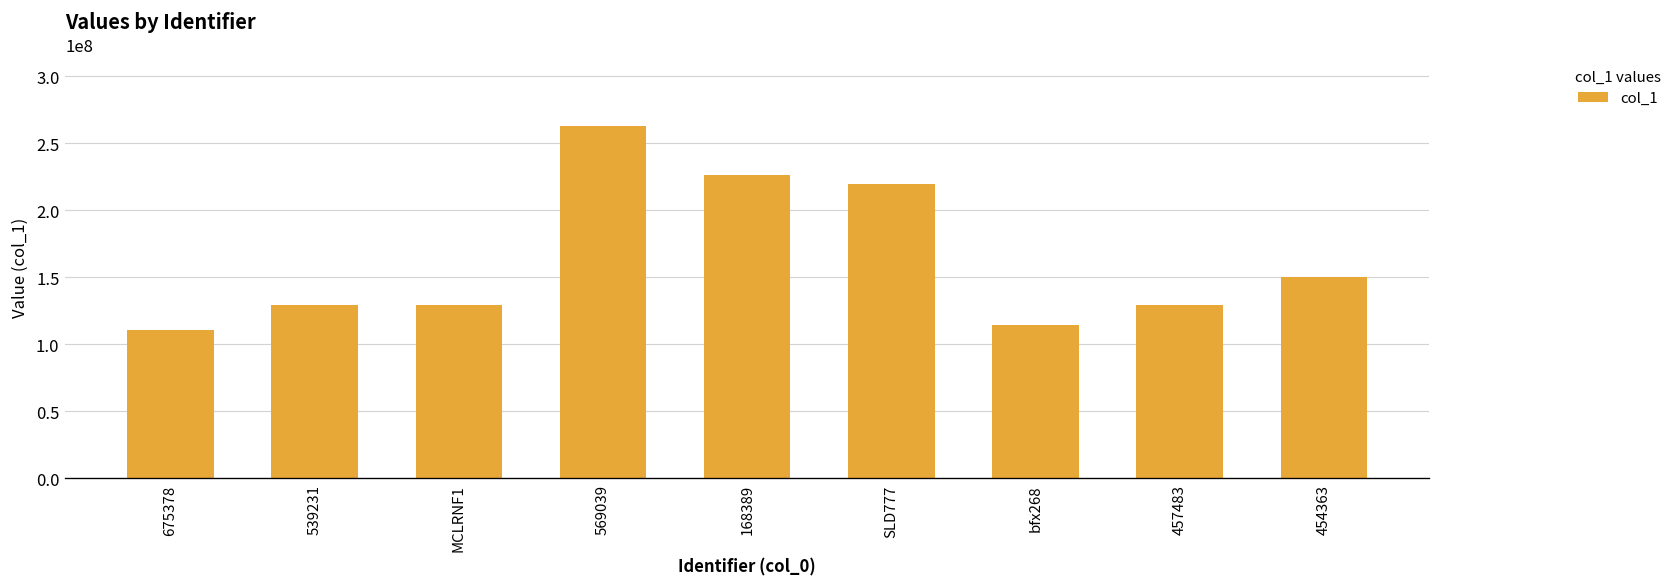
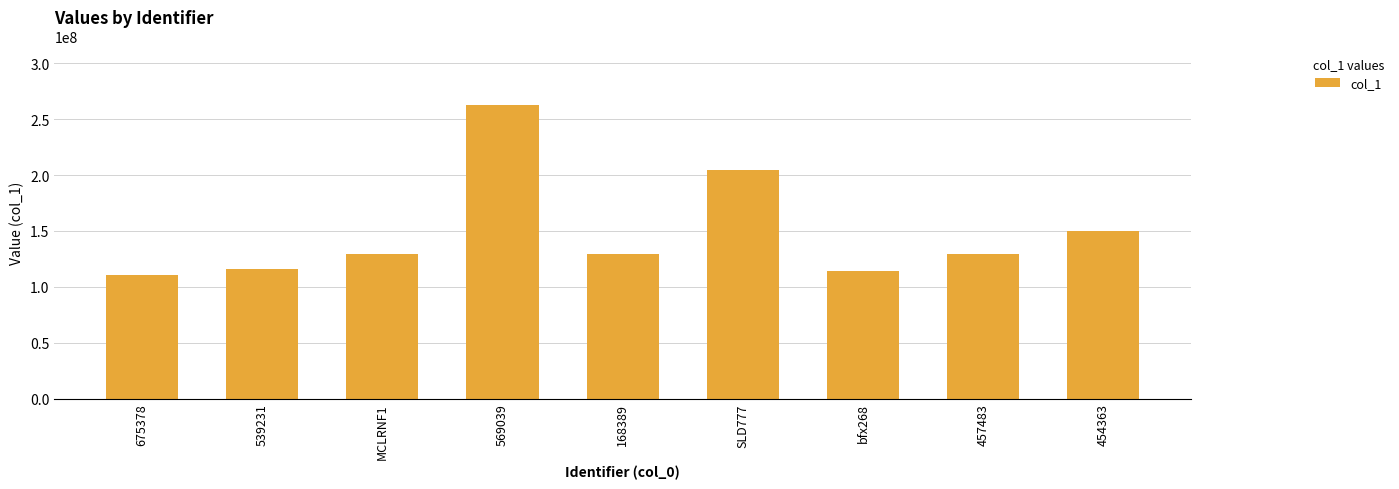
539231: 129000000 -> 116000000
168389: 227000000 -> 129000000
SLD777: 220000000 -> 205000000
